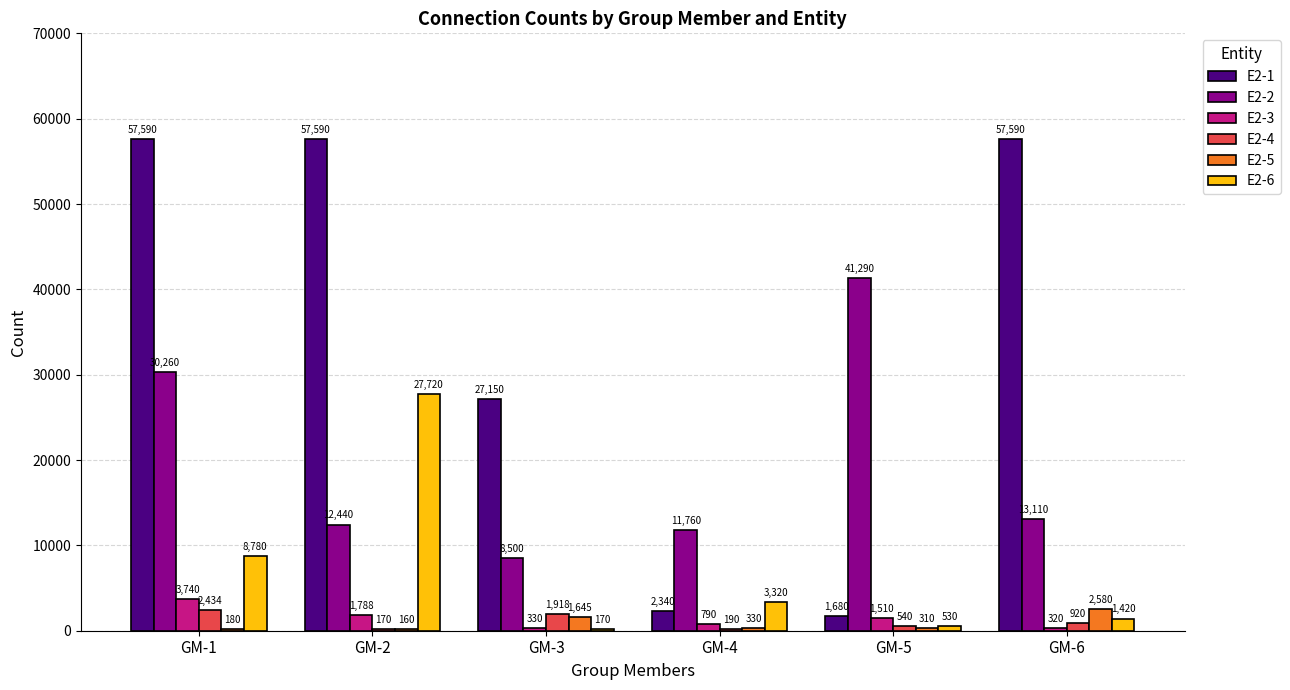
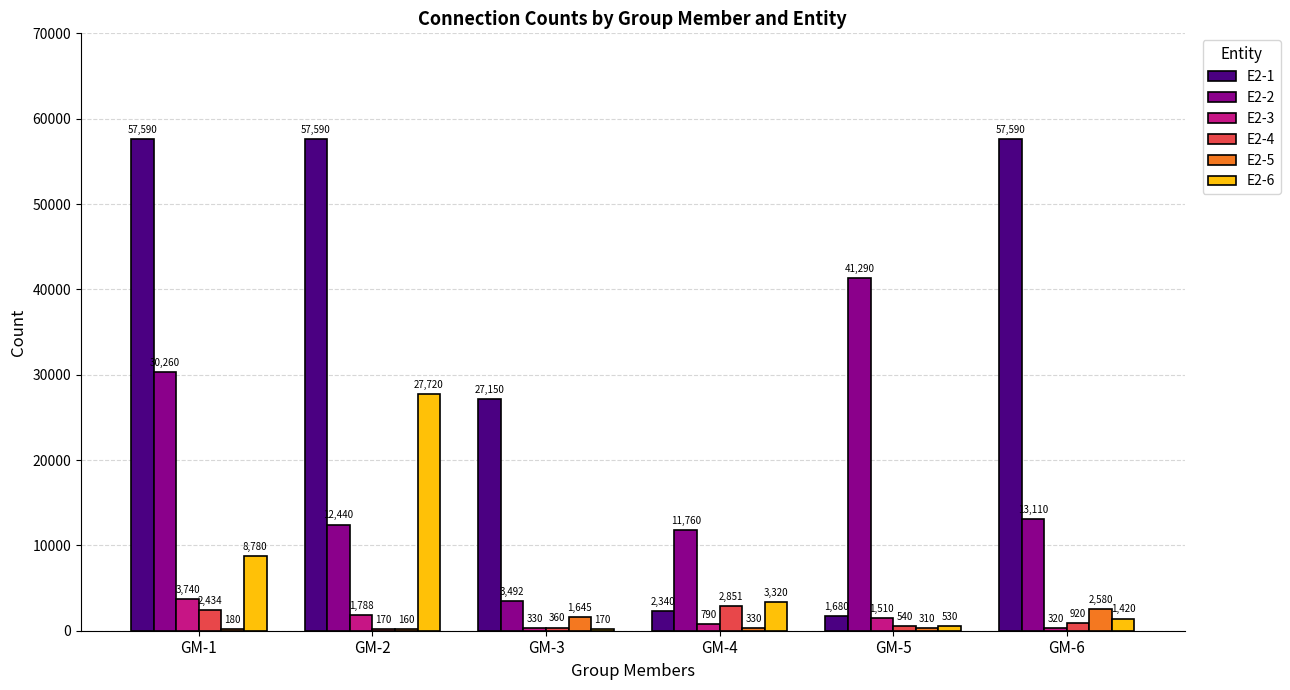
E2-2, GM-3: 8,500 -> 3,492
E2-4, GM-3: 1,918 -> 360
E2-4, GM-4: 190 -> 2,851
